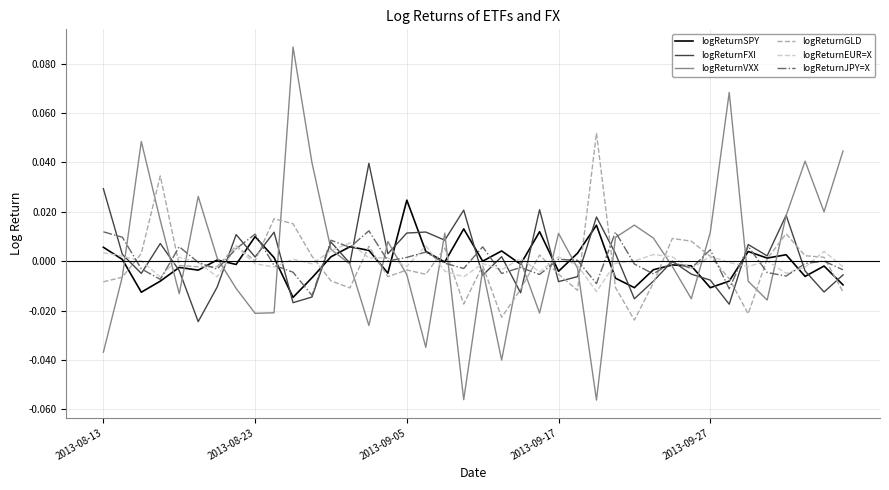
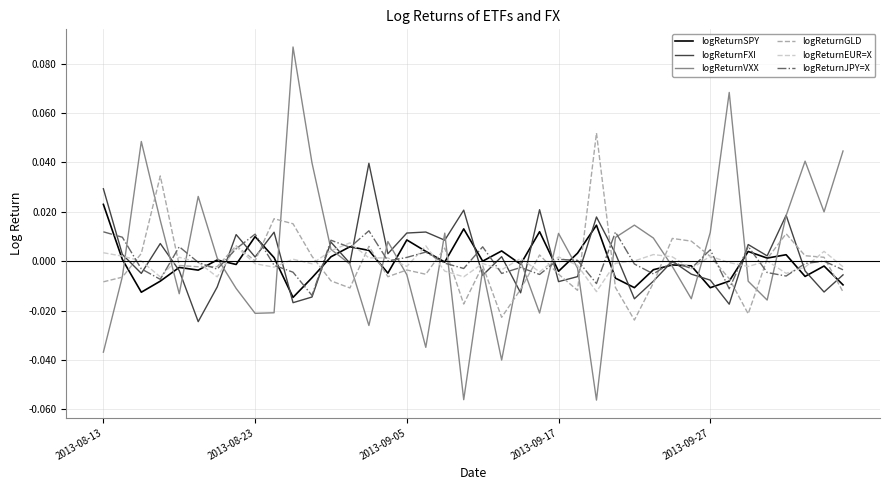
logReturnSPY, 2013-08-13: 0.006 -> 0.023
logReturnSPY, 2013-09-05: 0.025 -> 0.009
